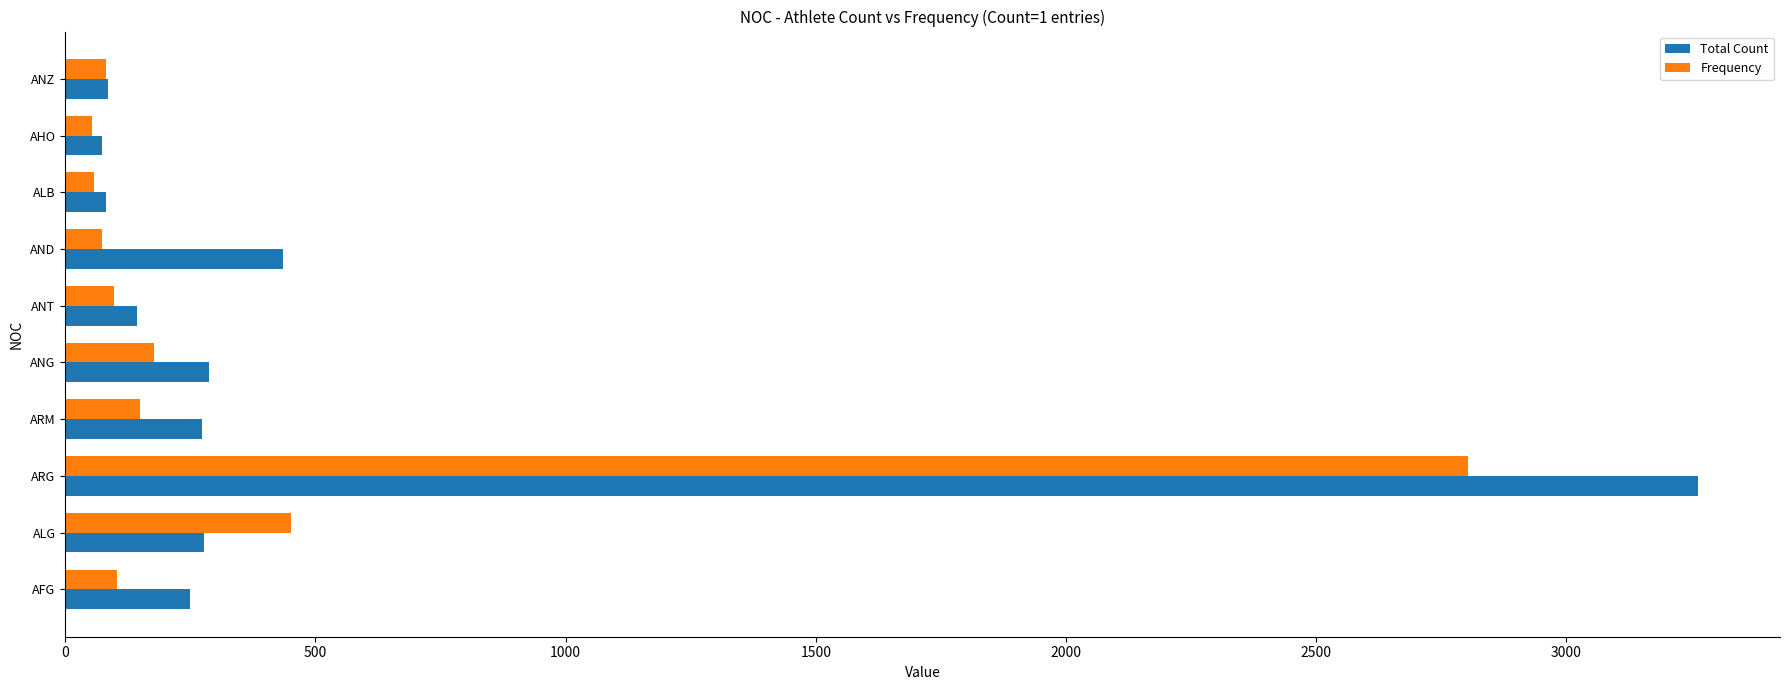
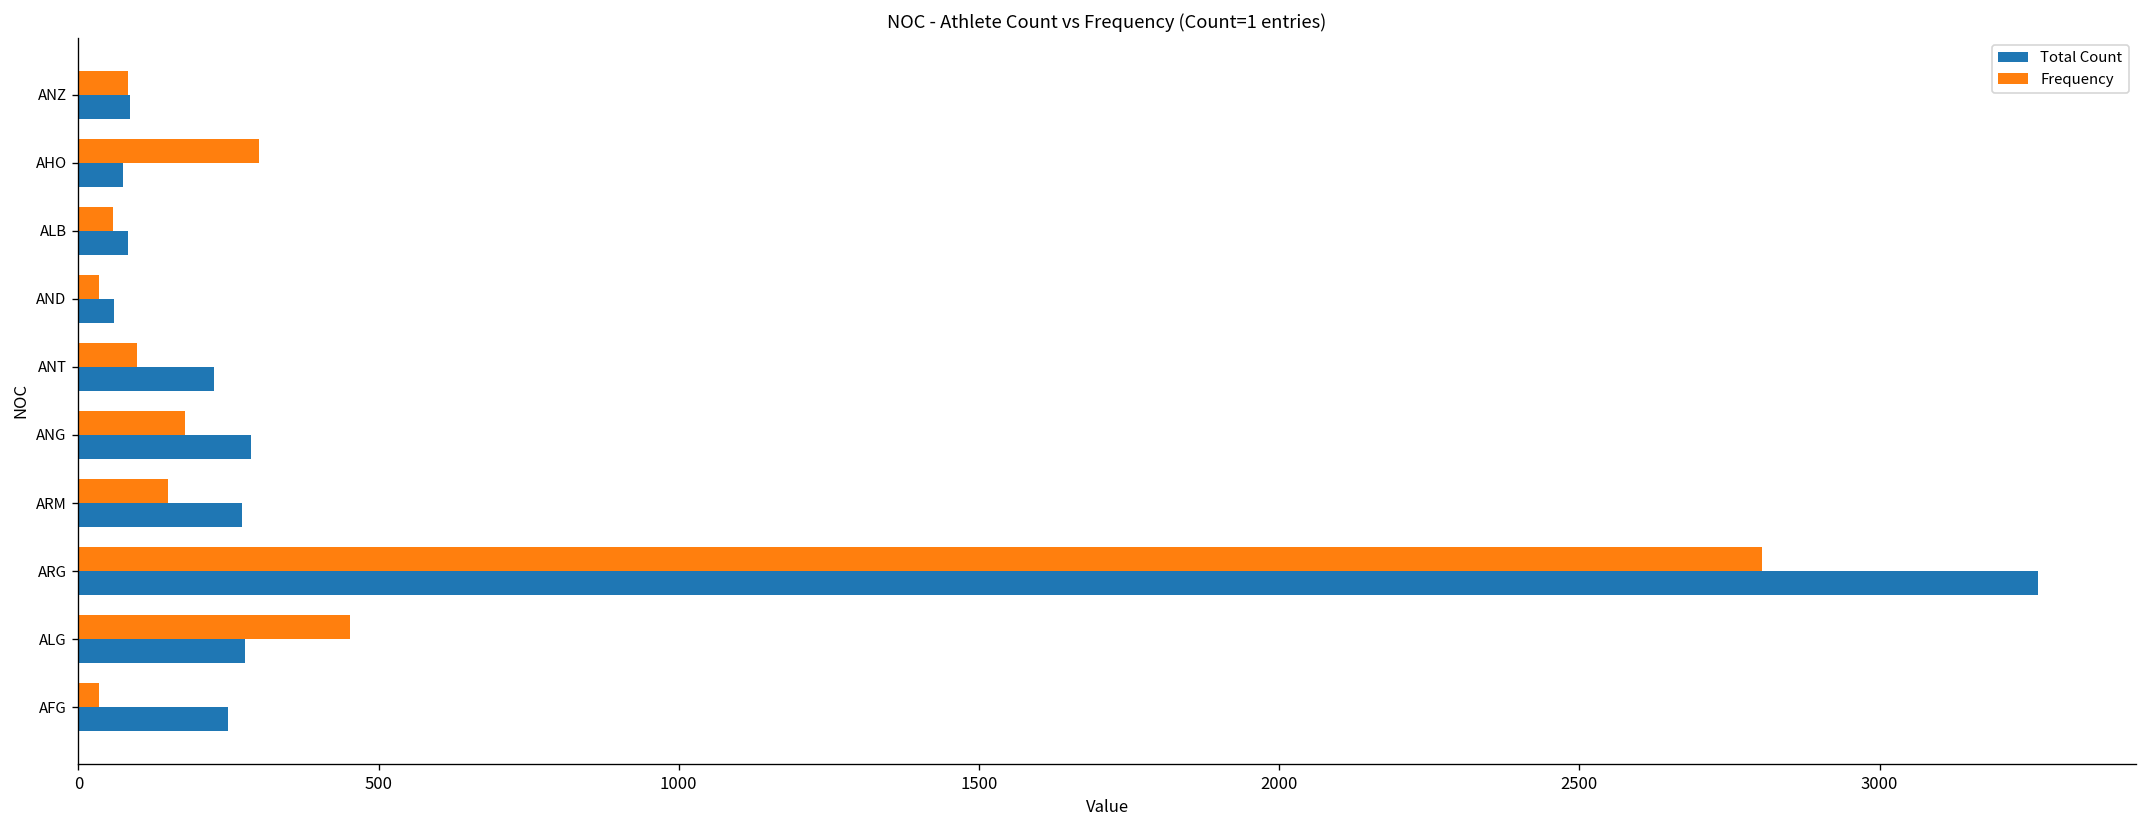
Frequency, AHO: 50 -> 300
Frequency, AND: 70 -> 30
Total Count, AND: 440 -> 60
Total Count, ANT: 140 -> 230
Frequency, AFG: 100 -> 40
